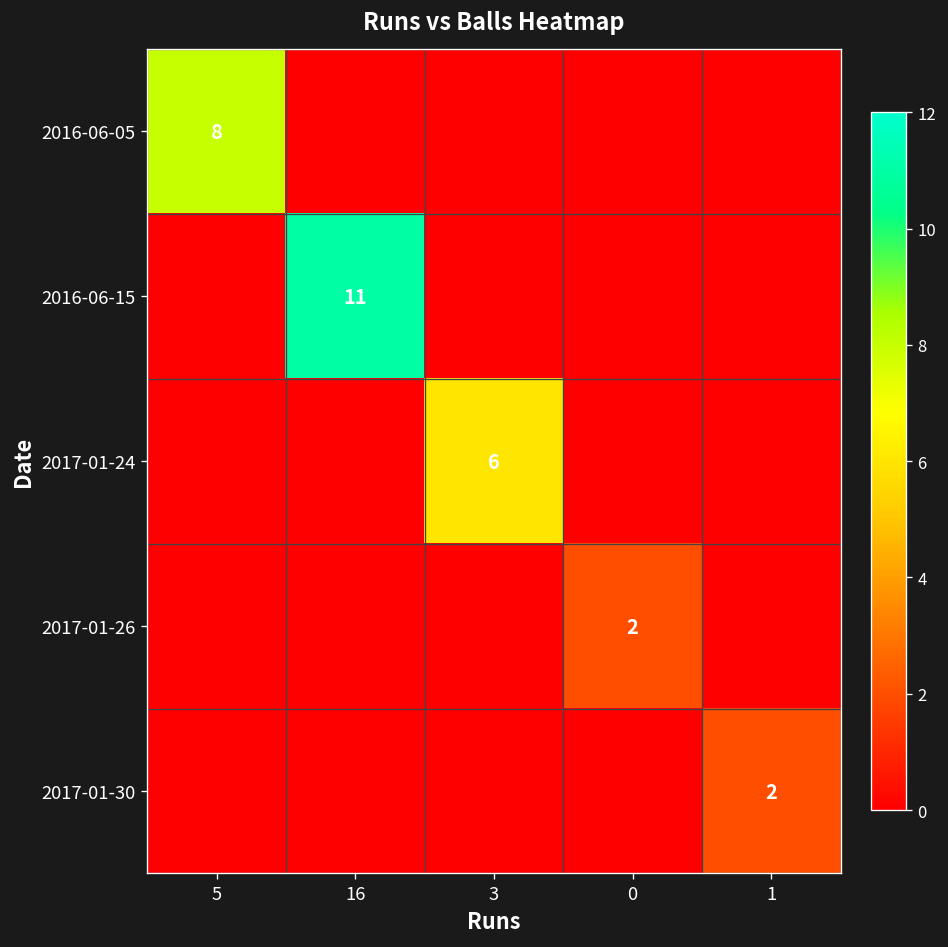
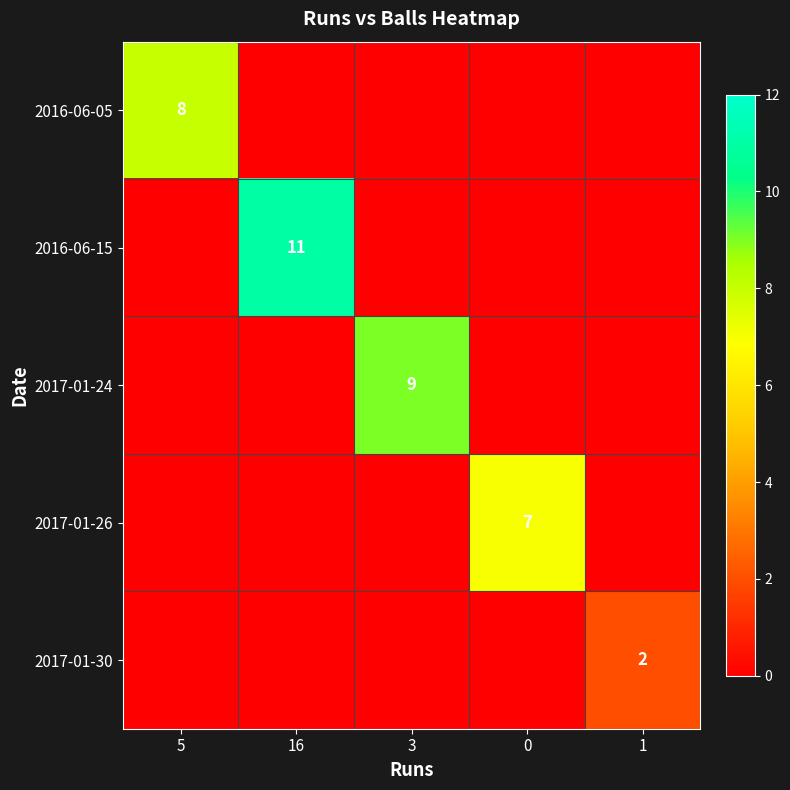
2017-01-24, 3: 6 -> 9
2017-01-26, 0: 2 -> 7
